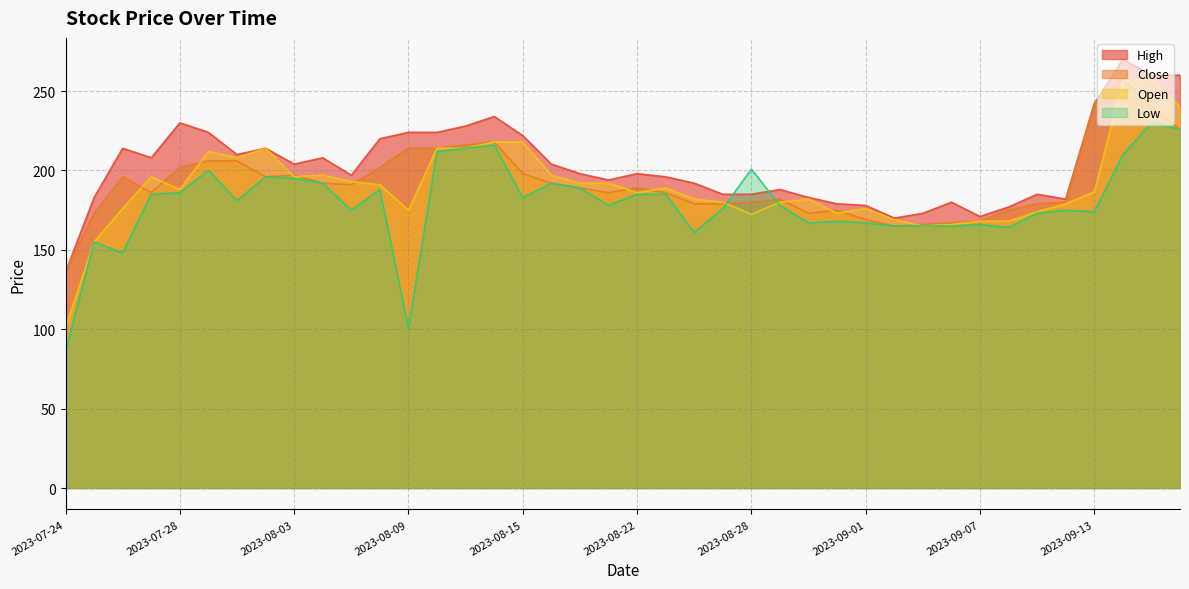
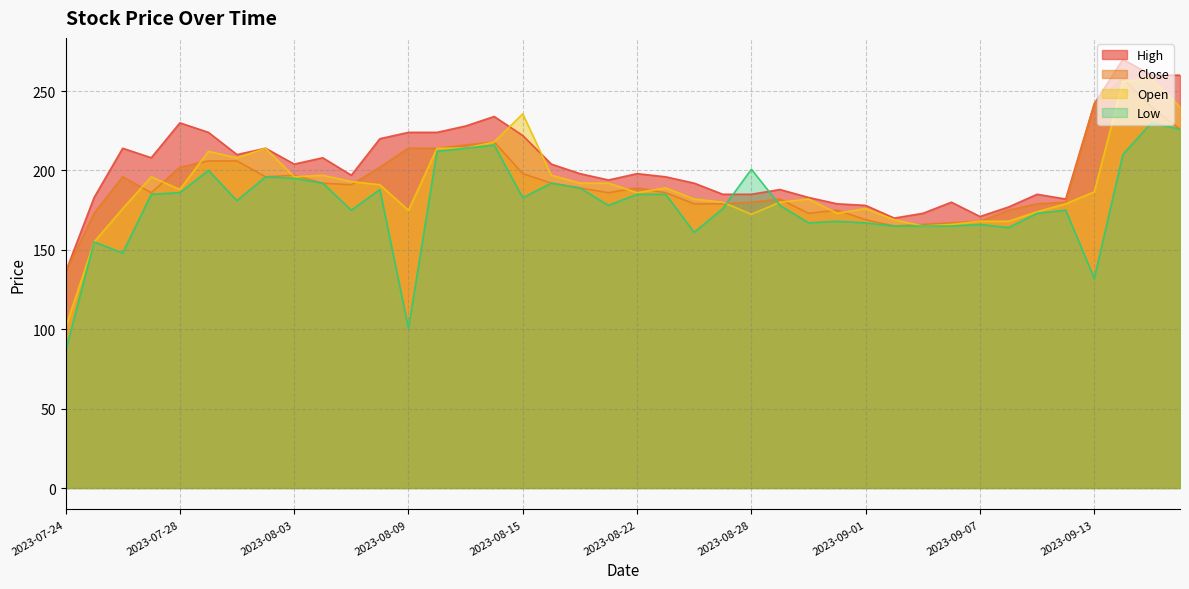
Open, 2023-08-15: 218 -> 236
Low, 2023-09-13: 174 -> 132
